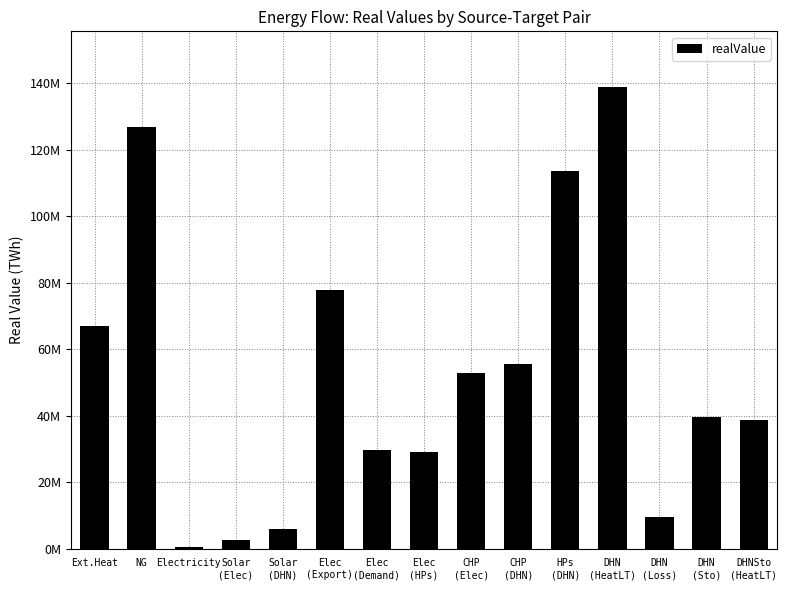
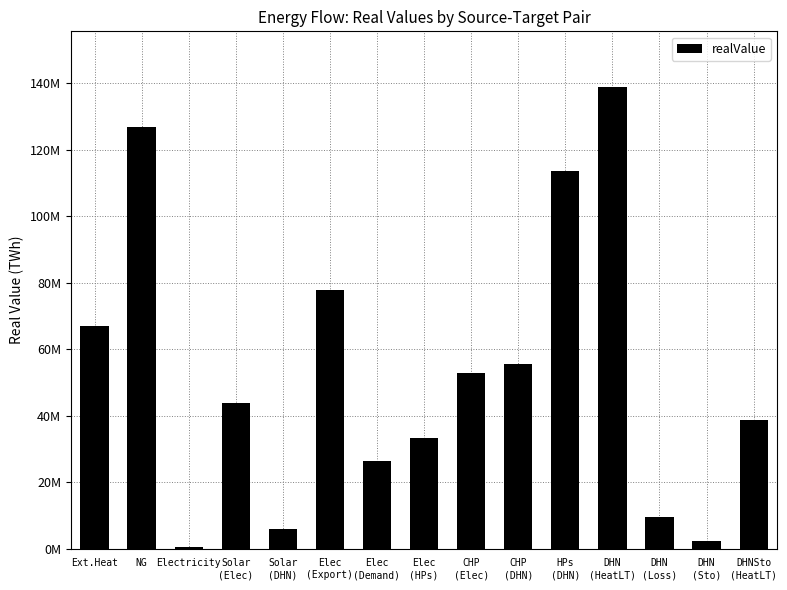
Solar (Elec): 3000000 -> 44000000
Elec (Demand): 30000000 -> 27000000
Elec (HPs): 29000000 -> 33000000
DHN (Sto): 40000000 -> 2000000
